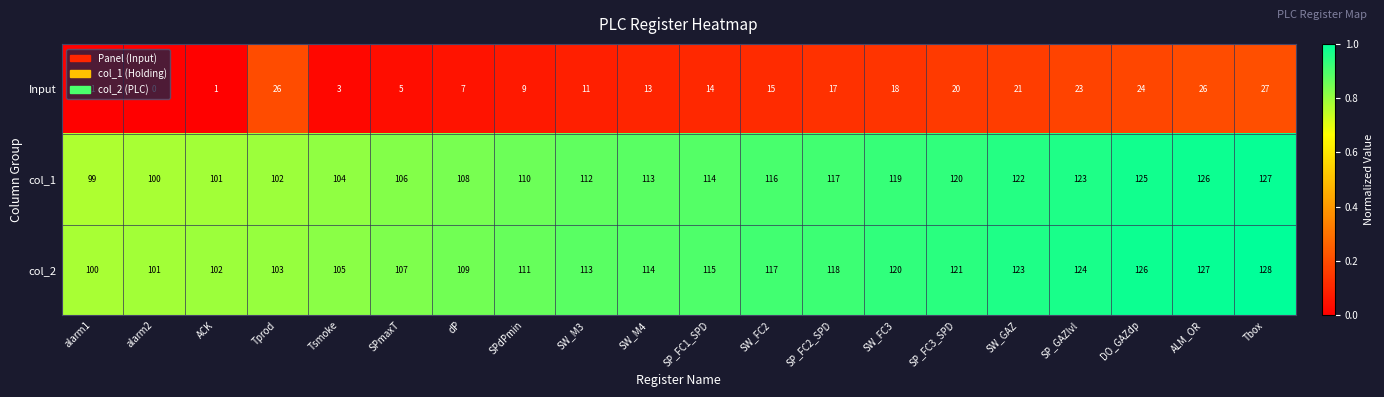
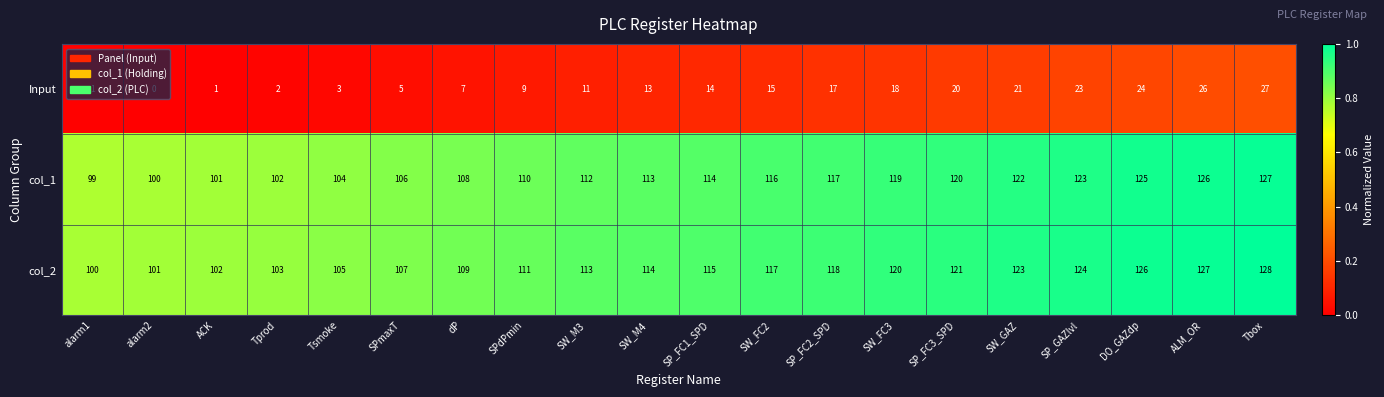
Input, Tprod: 26 -> 2
